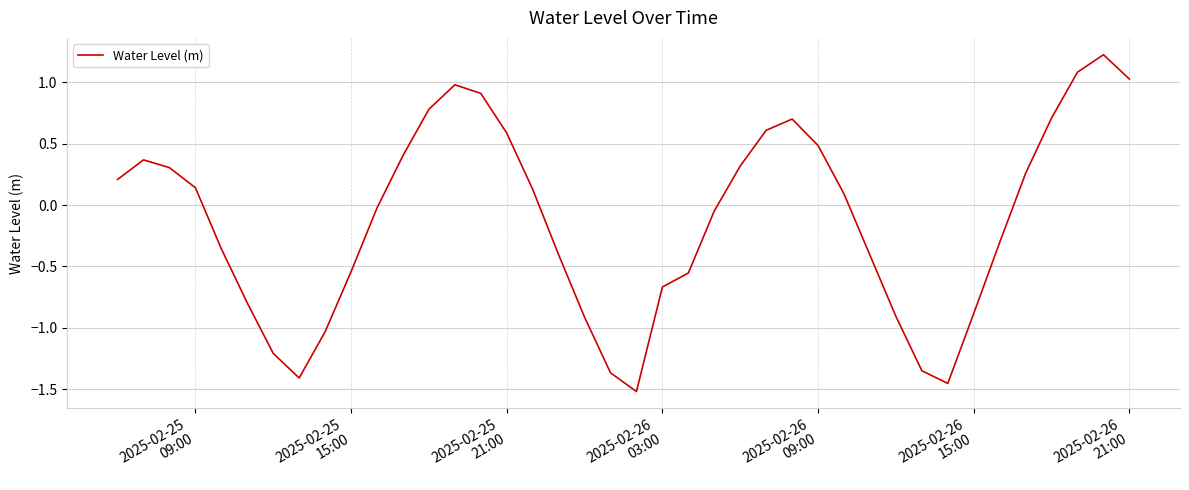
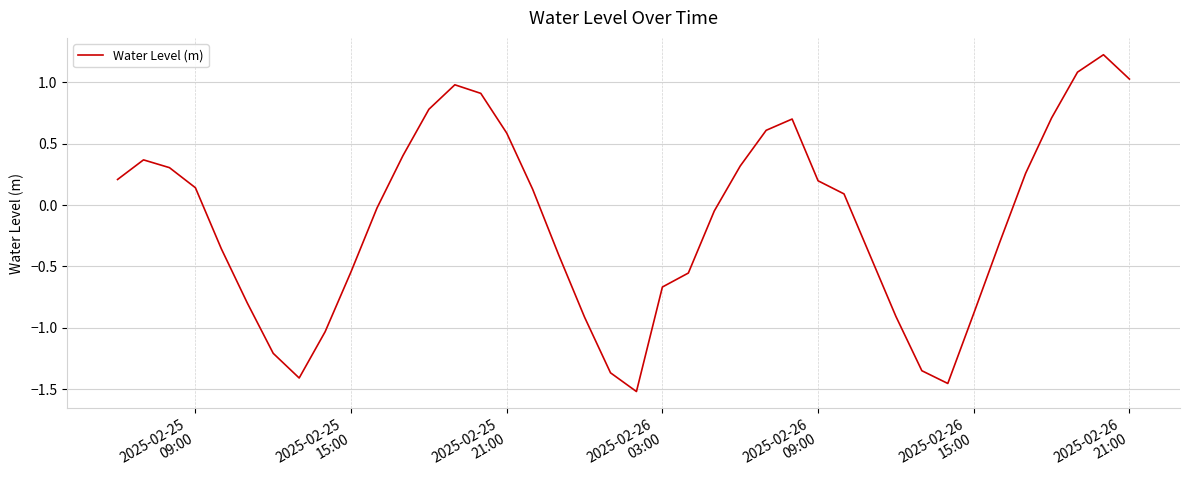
2025-02-26 09:00: 0.48 -> 0.20
